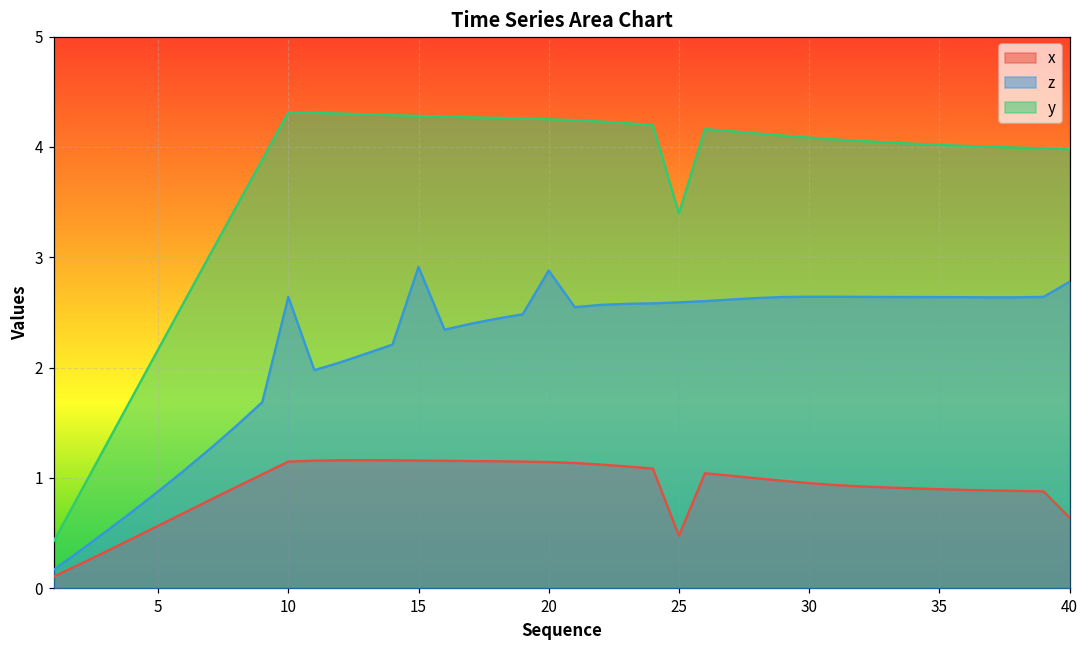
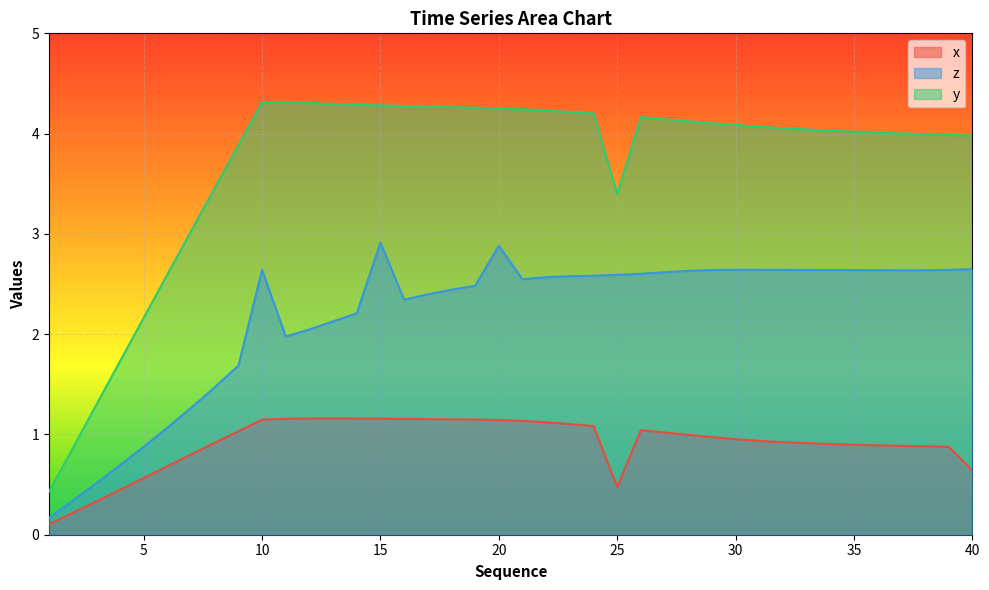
z, 40: 2.78 -> 2.65
